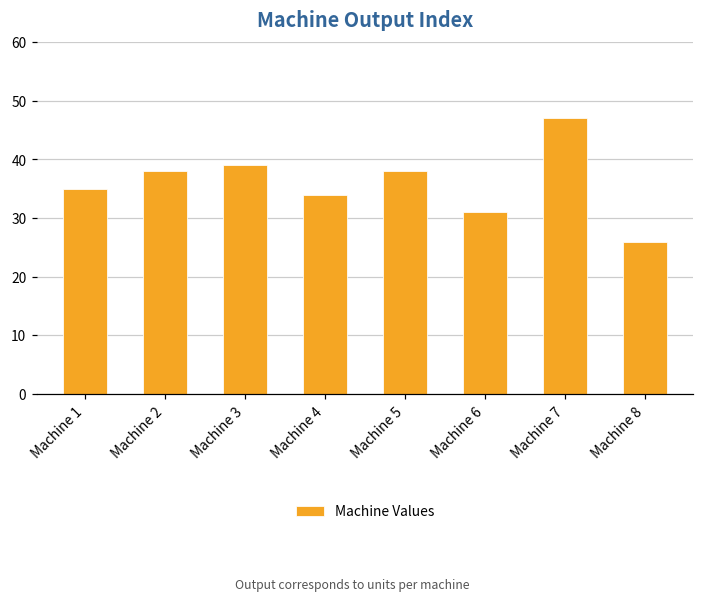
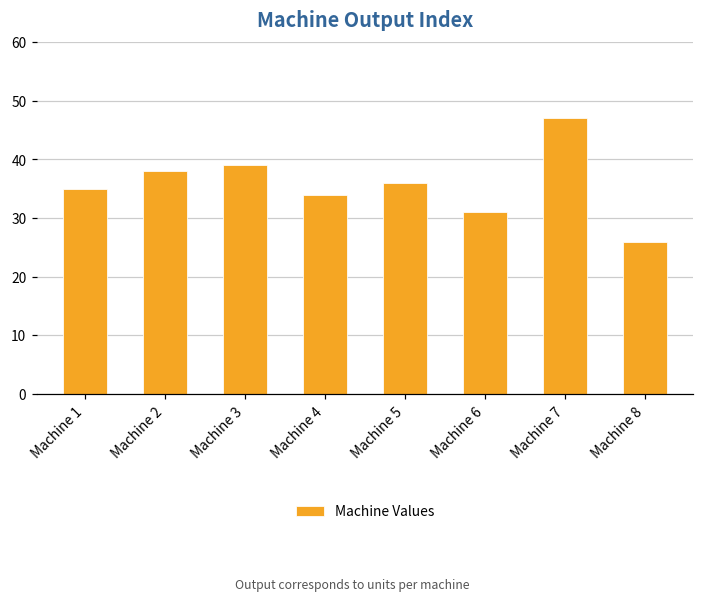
Machine 5: 38 -> 36
